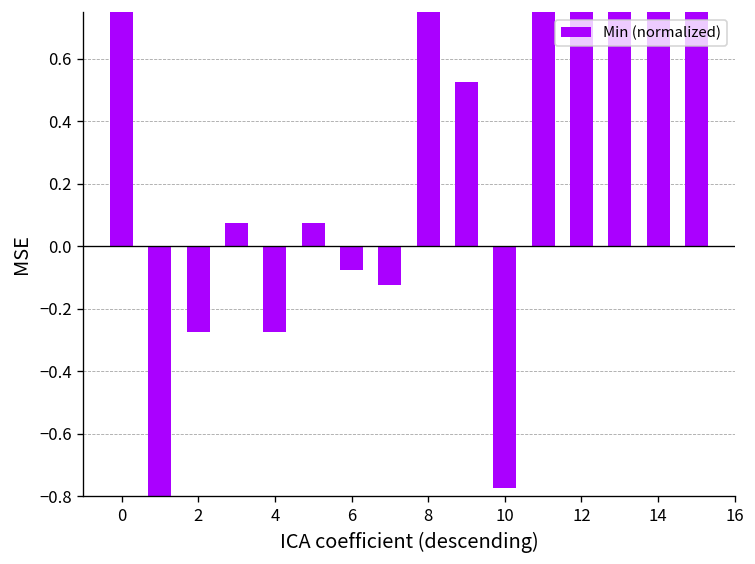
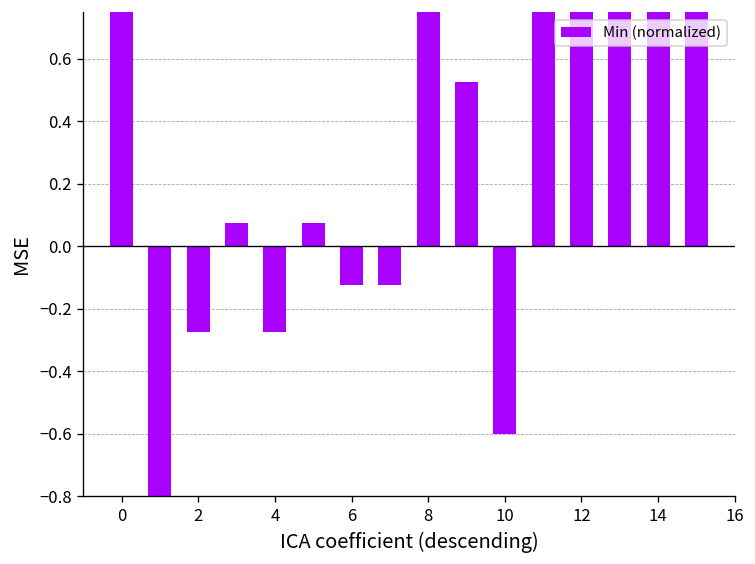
6: -0.08 -> -0.13
10: -0.78 -> -0.60
